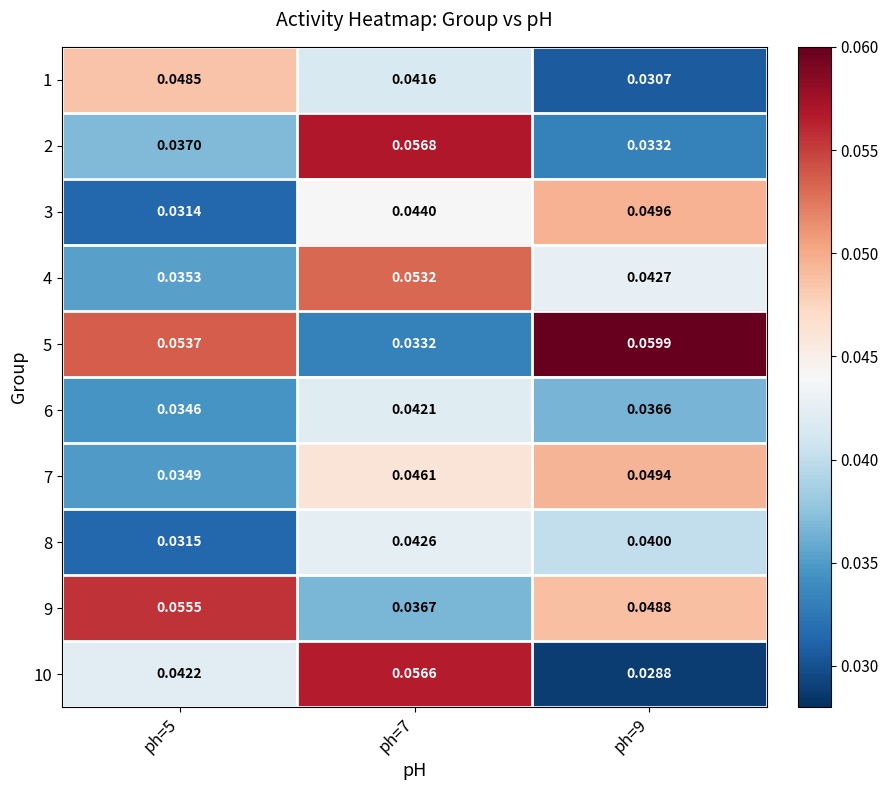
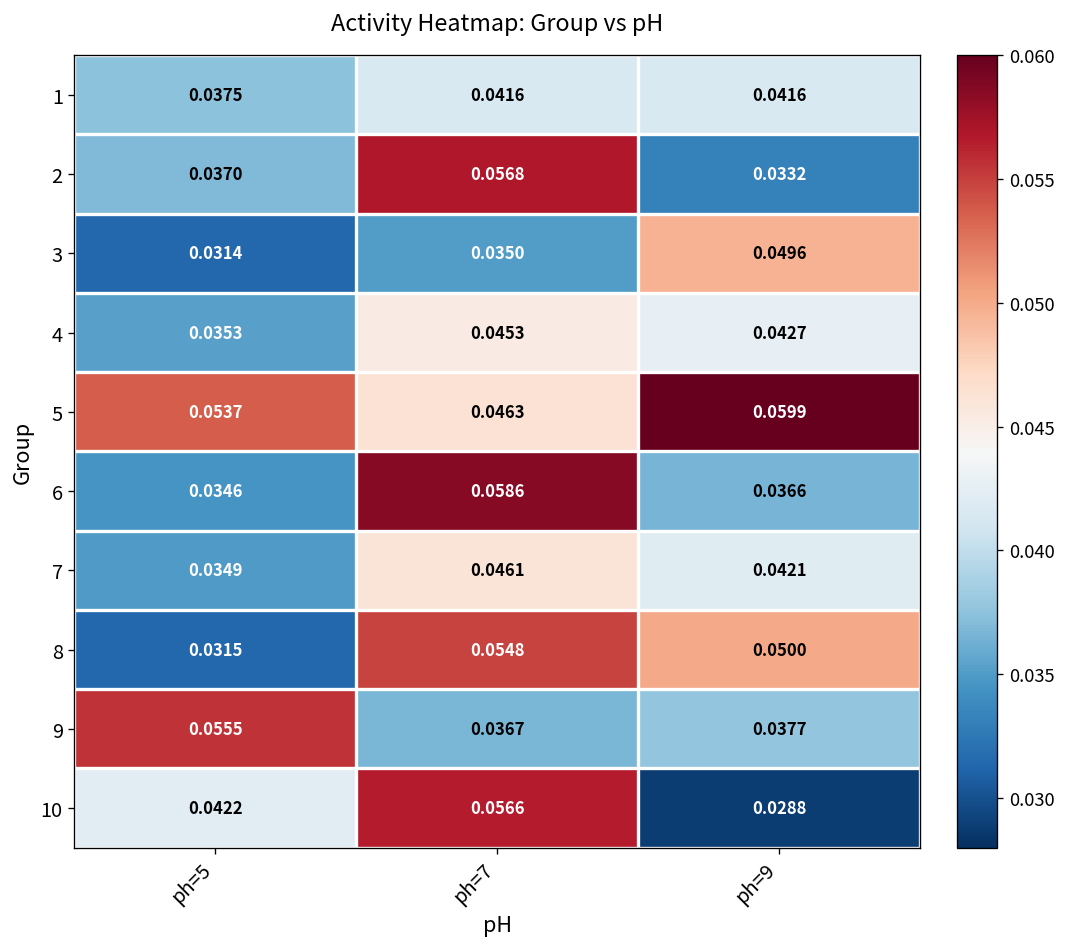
1, ph=5: 0.0485 -> 0.0375
1, ph=9: 0.0307 -> 0.0416
3, ph=7: 0.0440 -> 0.0350
4, ph=7: 0.0532 -> 0.0453
5, ph=7: 0.0332 -> 0.0463
6, ph=7: 0.0421 -> 0.0586
7, ph=9: 0.0494 -> 0.0421
8, ph=7: 0.0426 -> 0.0548
8, ph=9: 0.0400 -> 0.0500
9, ph=9: 0.0488 -> 0.0377
